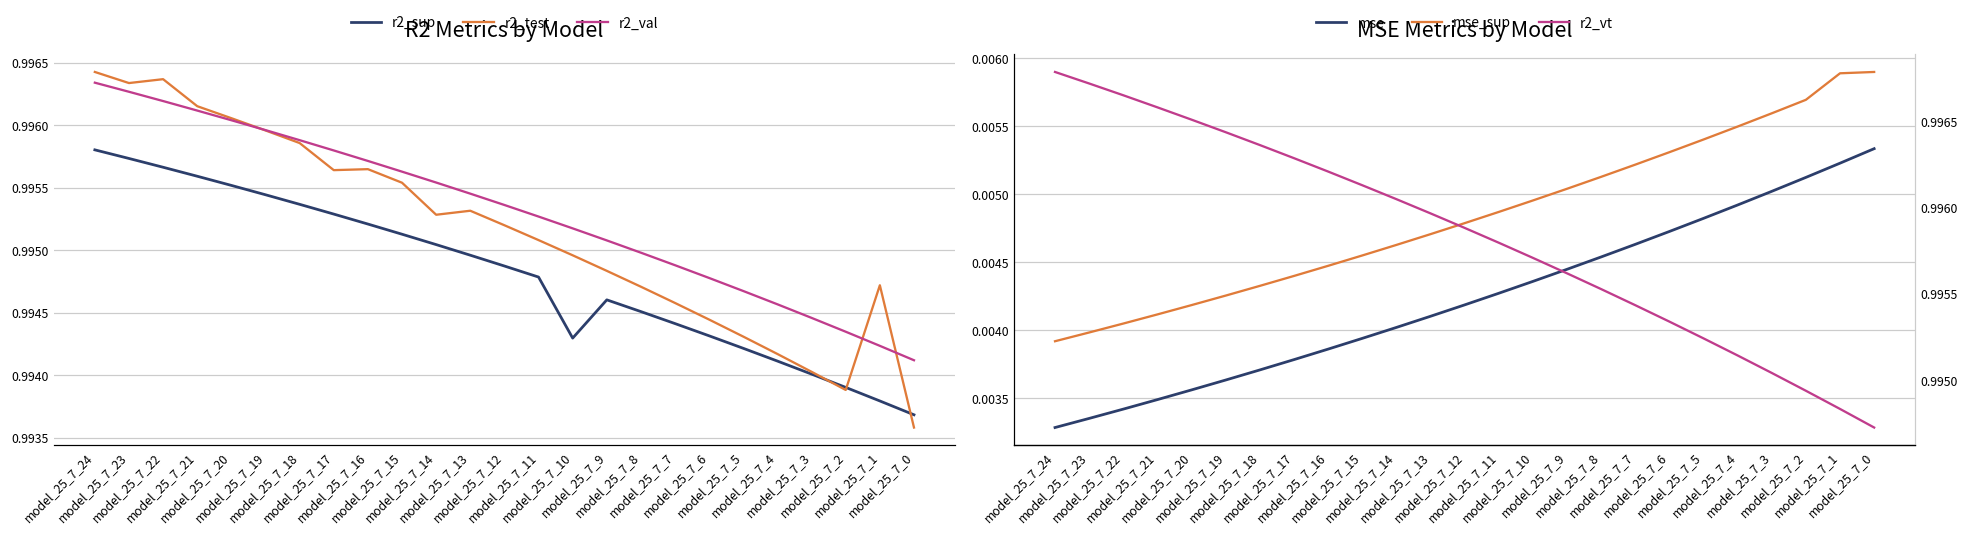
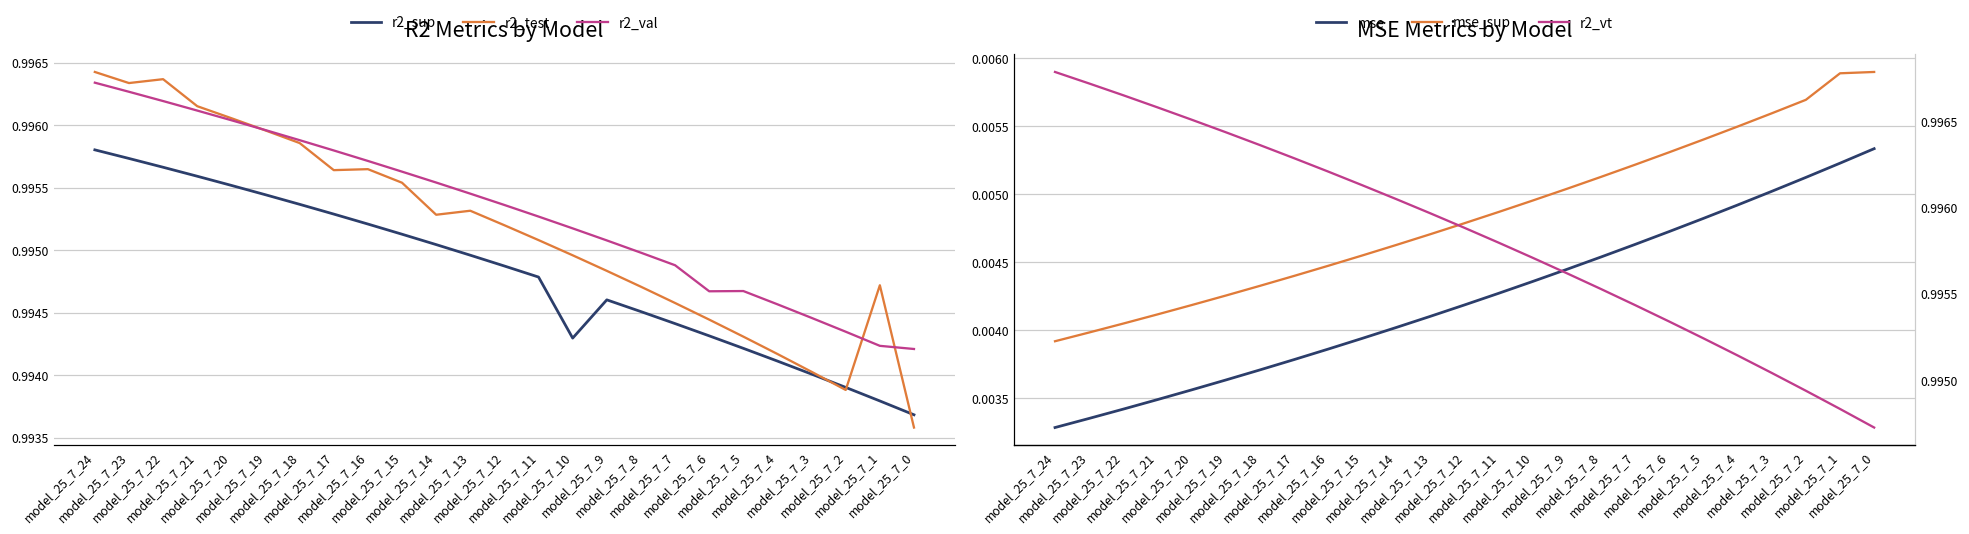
R2 Metrics by Model, r2_val, model_25_7_6: 0.99478 -> 0.99467
R2 Metrics by Model, r2_val, model_25_7_0: 0.99412 -> 0.99421
